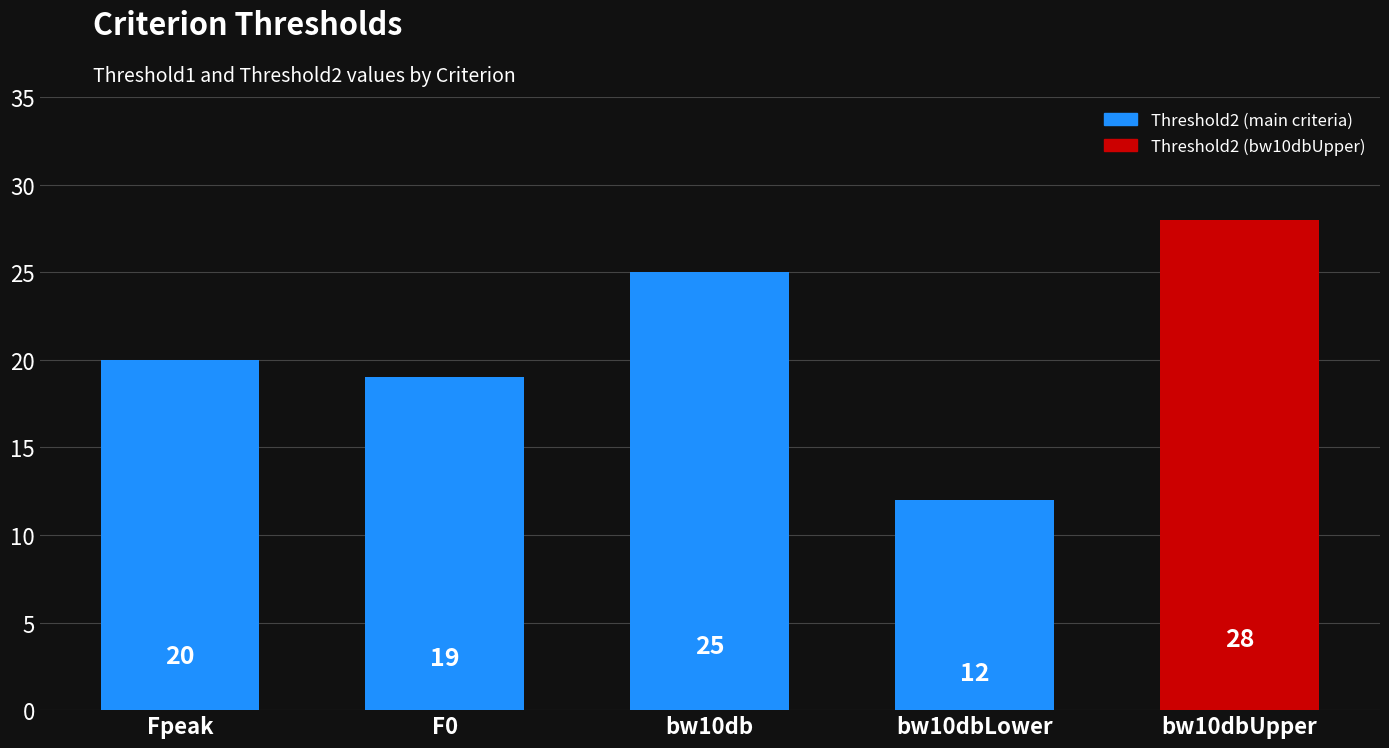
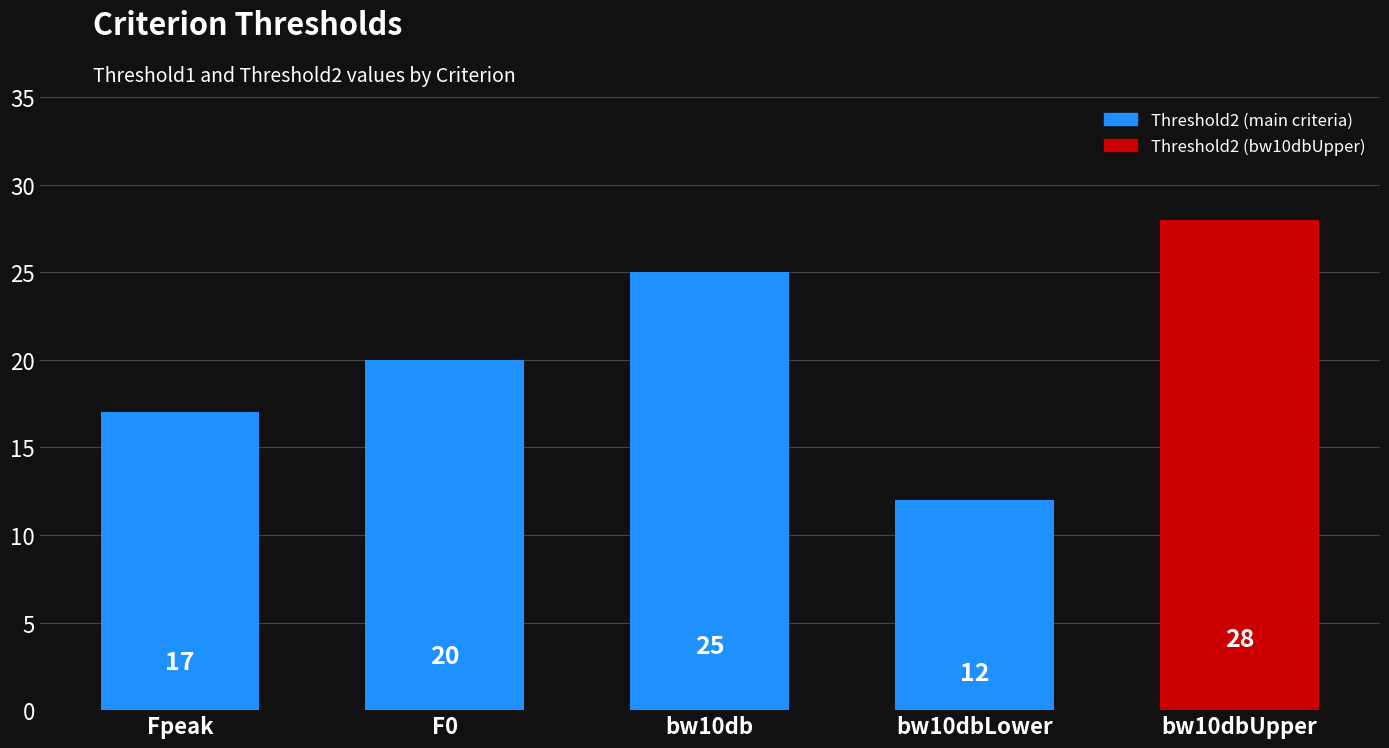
Fpeak: 20 -> 17
F0: 19 -> 20
